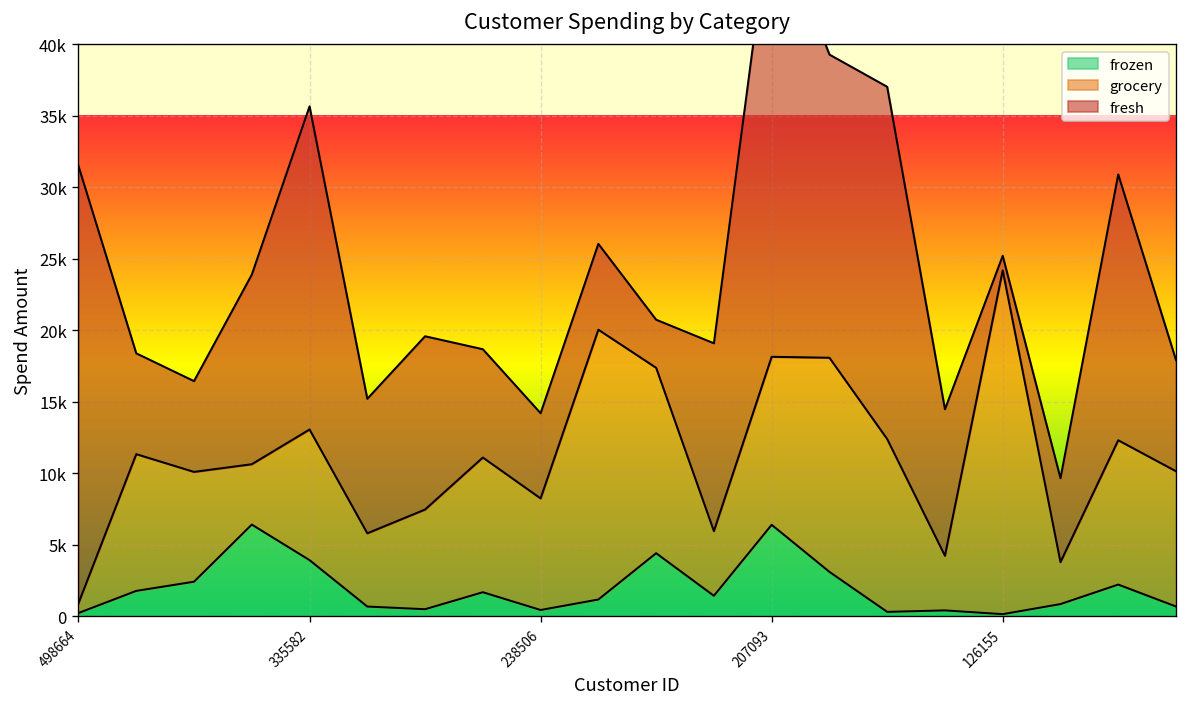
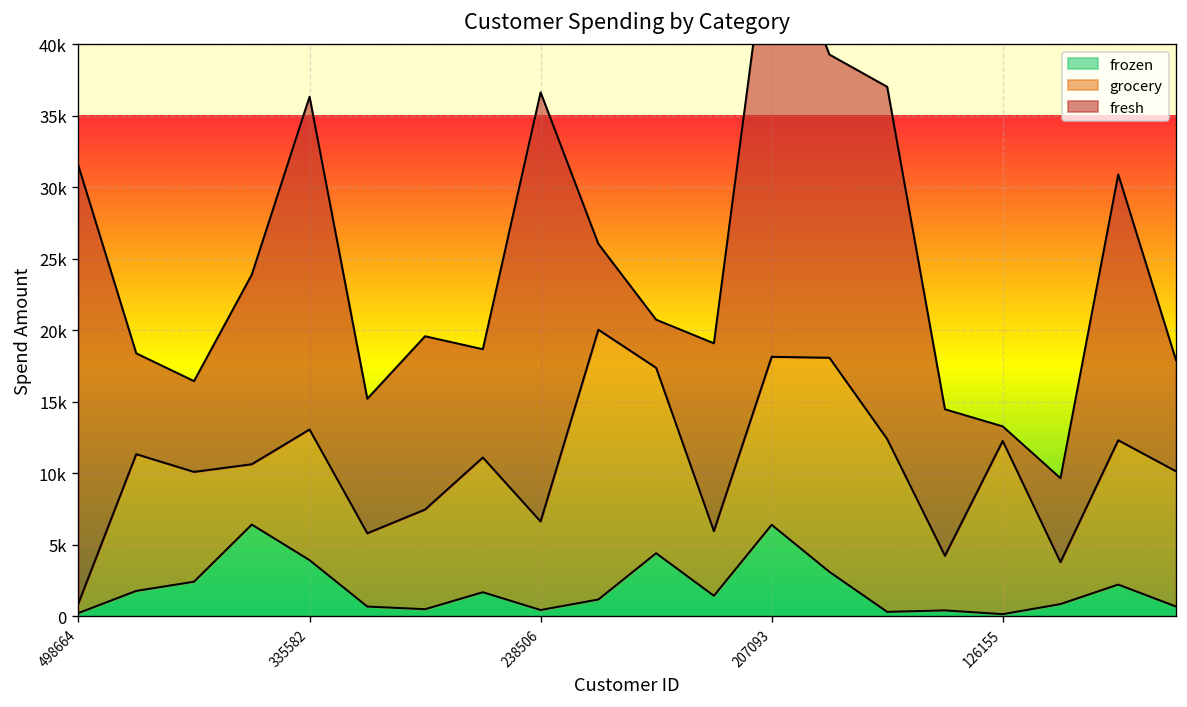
fresh, 335582: 22600 -> 23300
grocery, 238506: 7800 -> 6200
fresh, 238506: 6000 -> 30000
grocery, 126155: 24100 -> 12100
